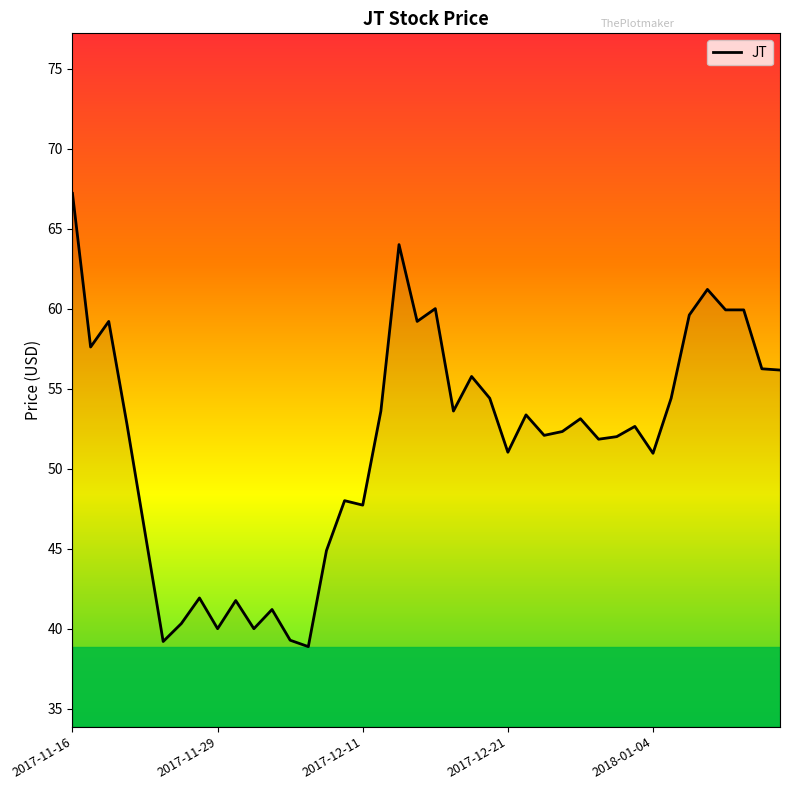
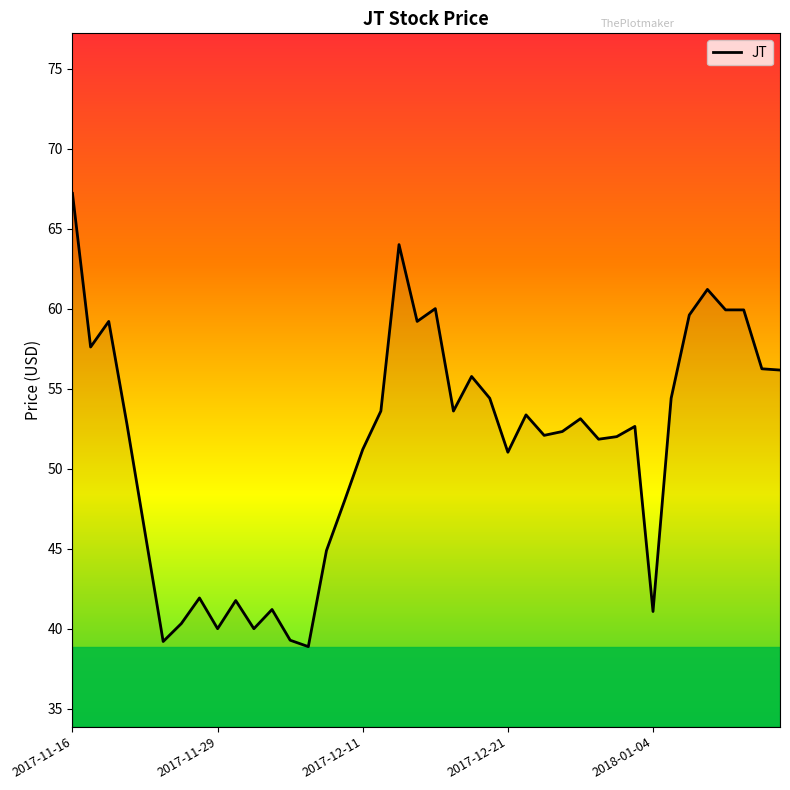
2017-12-11: 47.7 -> 51.2
2018-01-04: 51.0 -> 41.1
